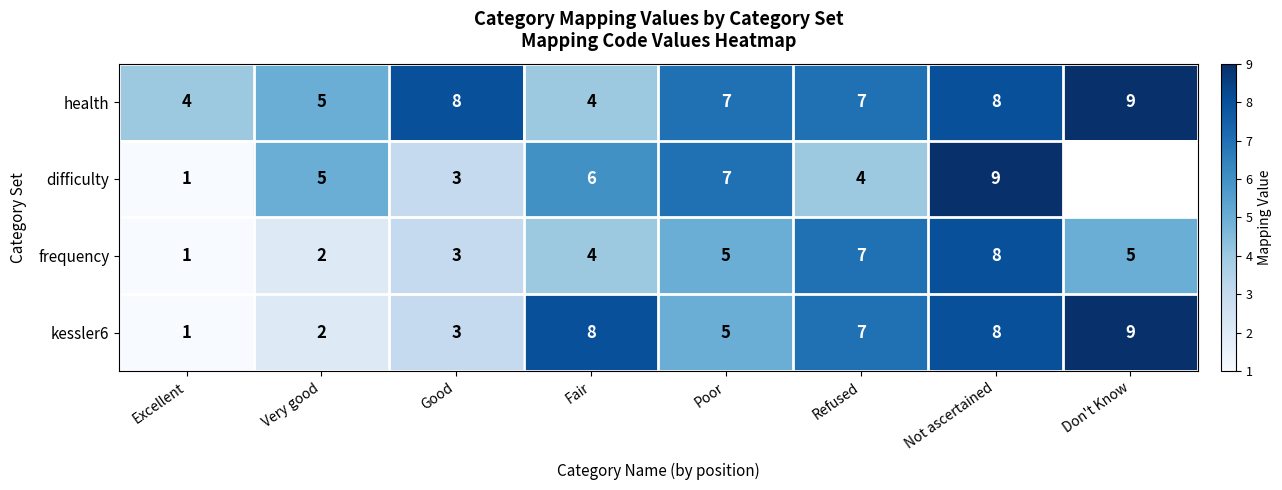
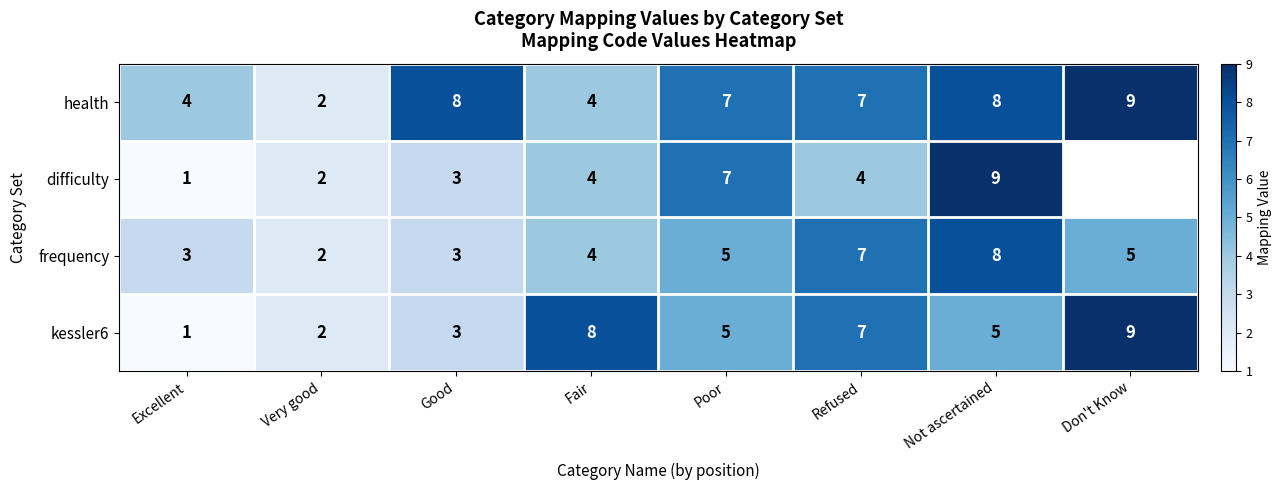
health, Very good: 5 -> 2
difficulty, Very good: 5 -> 2
difficulty, Fair: 6 -> 4
frequency, Excellent: 1 -> 3
kessler6, Not ascertained: 8 -> 5
